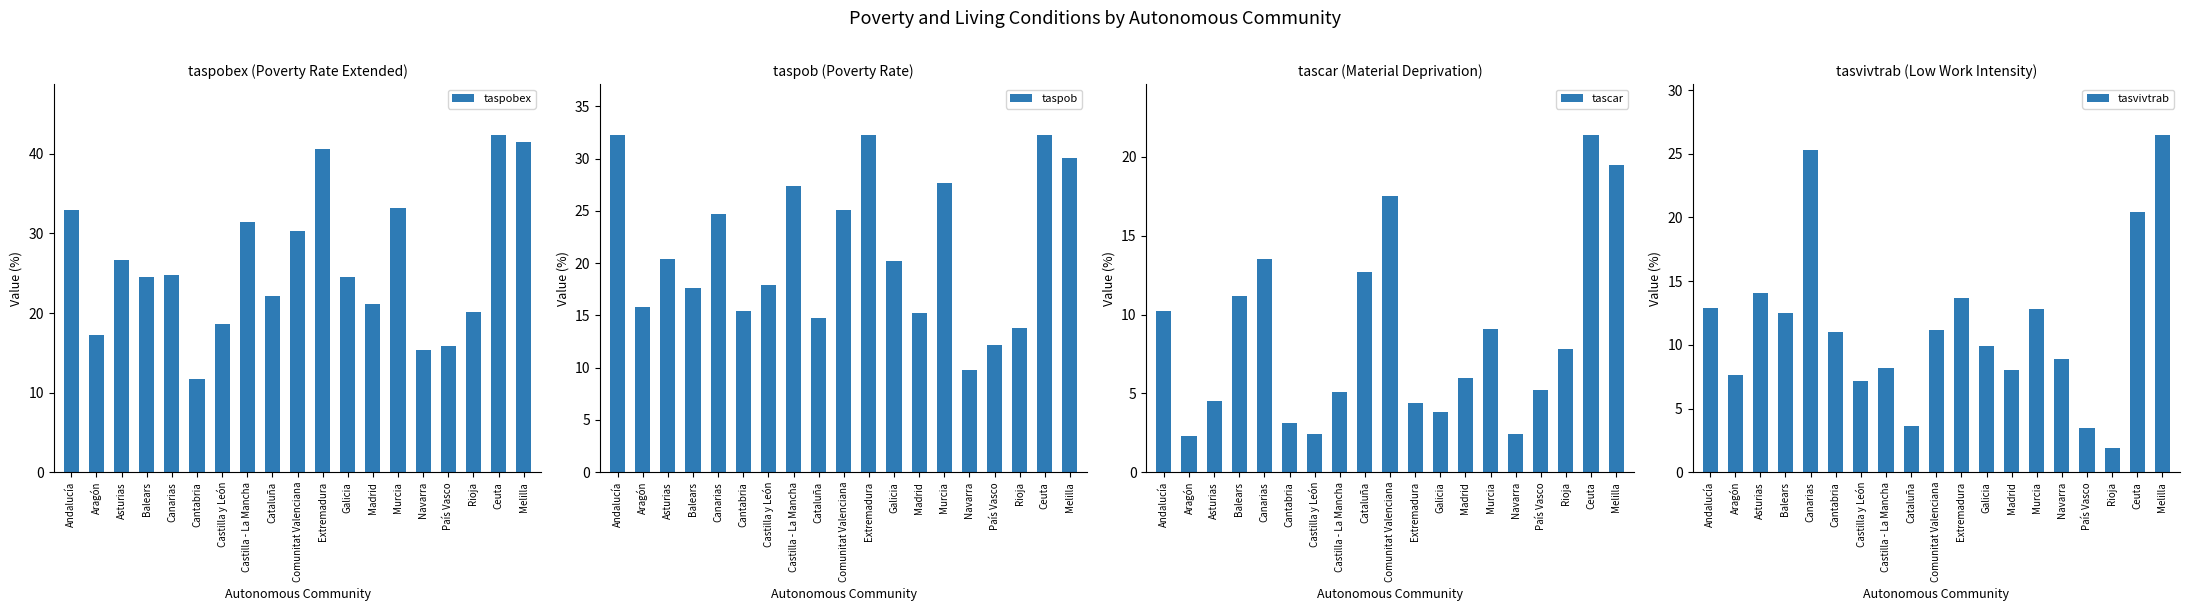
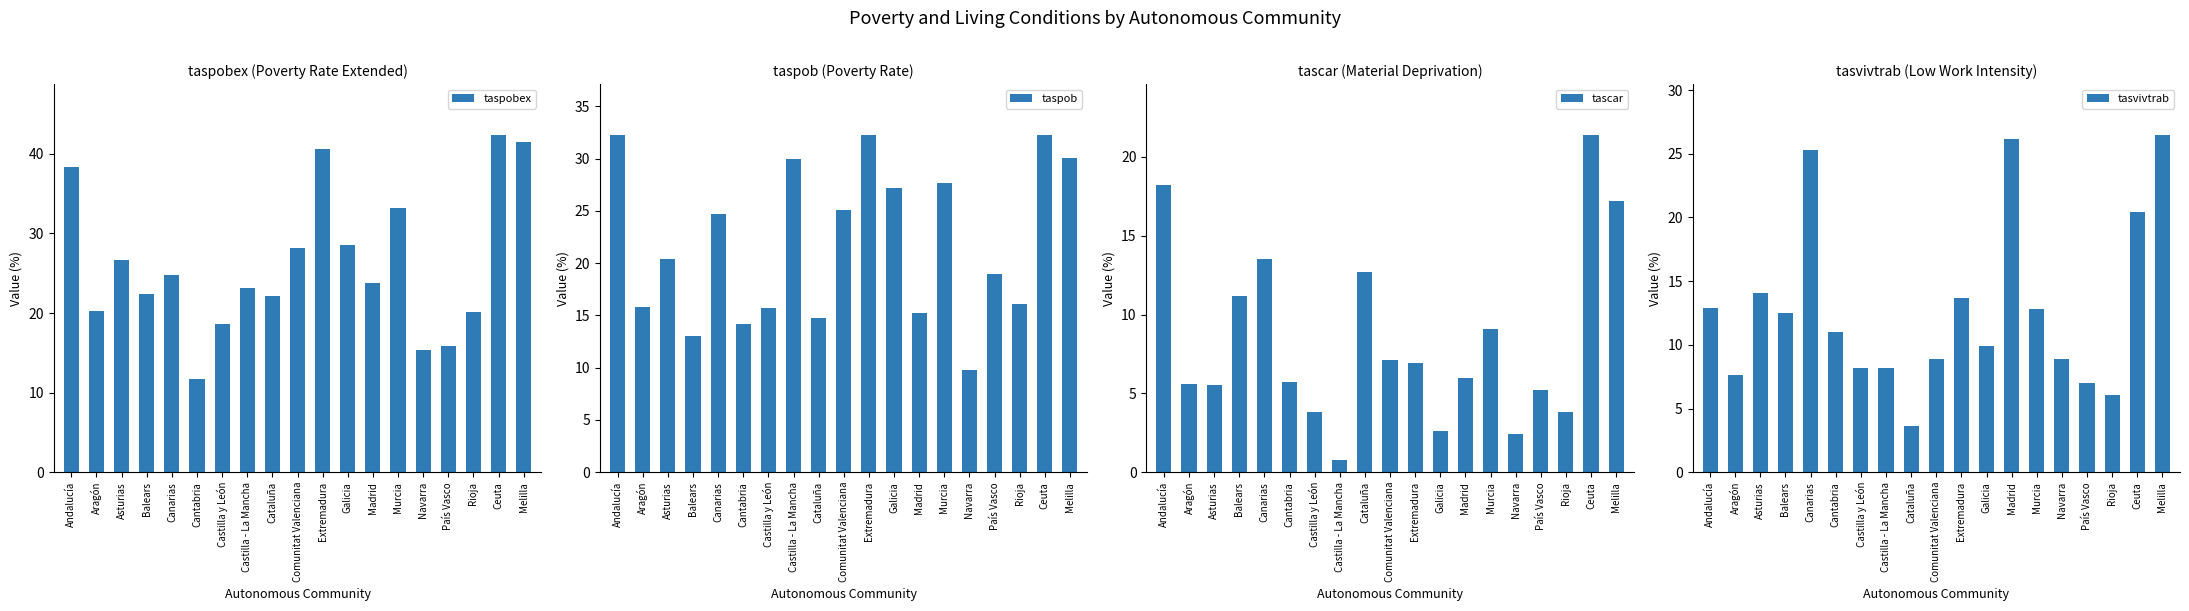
taspobex (Poverty Rate Extended), Andalucía: 33 -> 38
taspobex (Poverty Rate Extended), Aragón: 17 -> 20
taspobex (Poverty Rate Extended), Balears: 25 -> 22
taspobex (Poverty Rate Extended), Castilla - La Mancha: 31 -> 23
taspobex (Poverty Rate Extended), Comunitat Valenciana: 30 -> 28
taspobex (Poverty Rate Extended), Galicia: 25 -> 29
taspobex (Poverty Rate Extended), Madrid: 21 -> 24
taspob (Poverty Rate), Balears: 17.6 -> 13.0
taspob (Poverty Rate), Cantabria: 15.4 -> 14.2
taspob (Poverty Rate), Castilla y León: 17.9 -> 15.7
taspob (Poverty Rate), Castilla - La Mancha: 27.4 -> 30.0
taspob (Poverty Rate), Galicia: 20.2 -> 27.2
taspob (Poverty Rate), País Vasco: 12.2 -> 19.0
taspob (Poverty Rate), Rioja: 13.8 -> 16.1
tascar (Material Deprivation), Andalucía: 10.2 -> 18.2
tascar (Material Deprivation), Aragón: 2.3 -> 5.6
tascar (Material Deprivation), Asturias: 4.5 -> 5.5
tascar (Material Deprivation), Cantabria: 3.1 -> 5.7
tascar (Material Deprivation), Castilla y León: 2.4 -> 3.8
tascar (Material Deprivation), Castilla - La Mancha: 5.1 -> 0.8
tascar (Material Deprivation), Comunitat Valenciana: 17.5 -> 7.1
tascar (Material Deprivation), Extremadura: 4.4 -> 6.9
tascar (Material Deprivation), Galicia: 3.8 -> 2.6
tascar (Material Deprivation), Rioja: 7.8 -> 3.8
tascar (Material Deprivation), Melilla: 19.5 -> 17.2
tasvivtrab (Low Work Intensity), Castilla y León: 7.2 -> 8.2
tasvivtrab (Low Work Intensity), Comunitat Valenciana: 11.2 -> 8.9
tasvivtrab (Low Work Intensity), Madrid: 8.0 -> 26.2
tasvivtrab (Low Work Intensity), País Vasco: 3.5 -> 7.0
tasvivtrab (Low Work Intensity), Rioja: 1.9 -> 6.1
